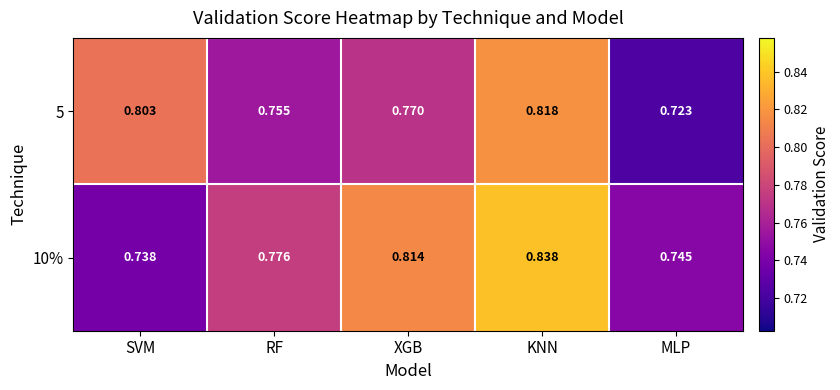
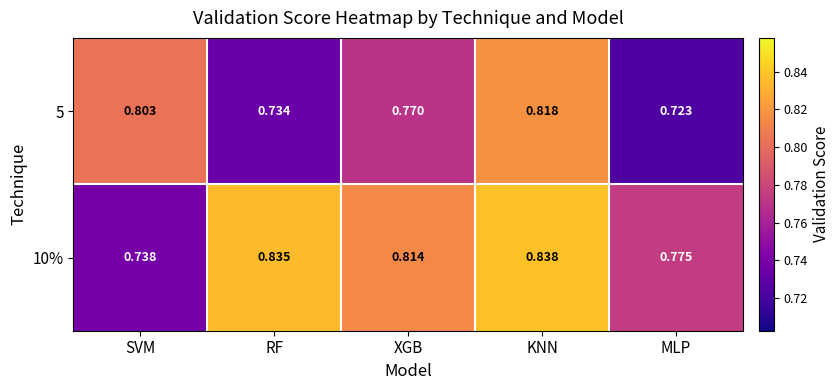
5, RF: 0.755 -> 0.734
10%, RF: 0.776 -> 0.835
10%, MLP: 0.745 -> 0.775
